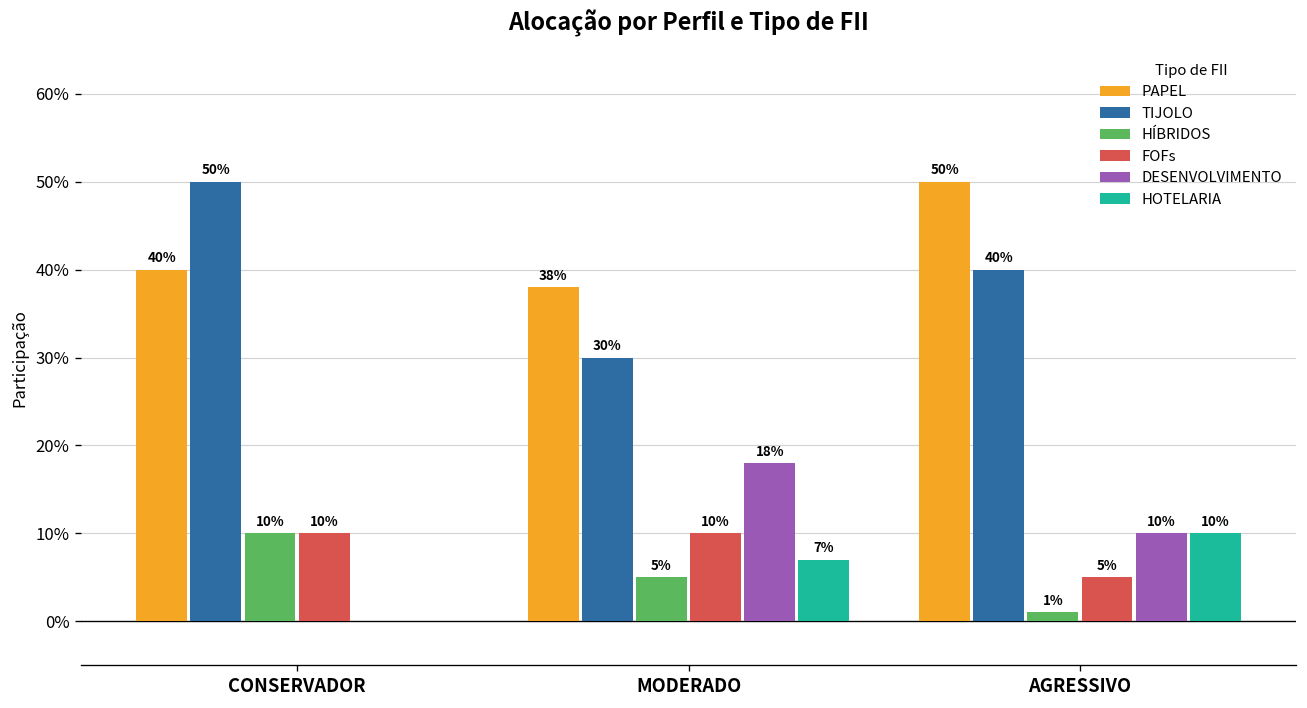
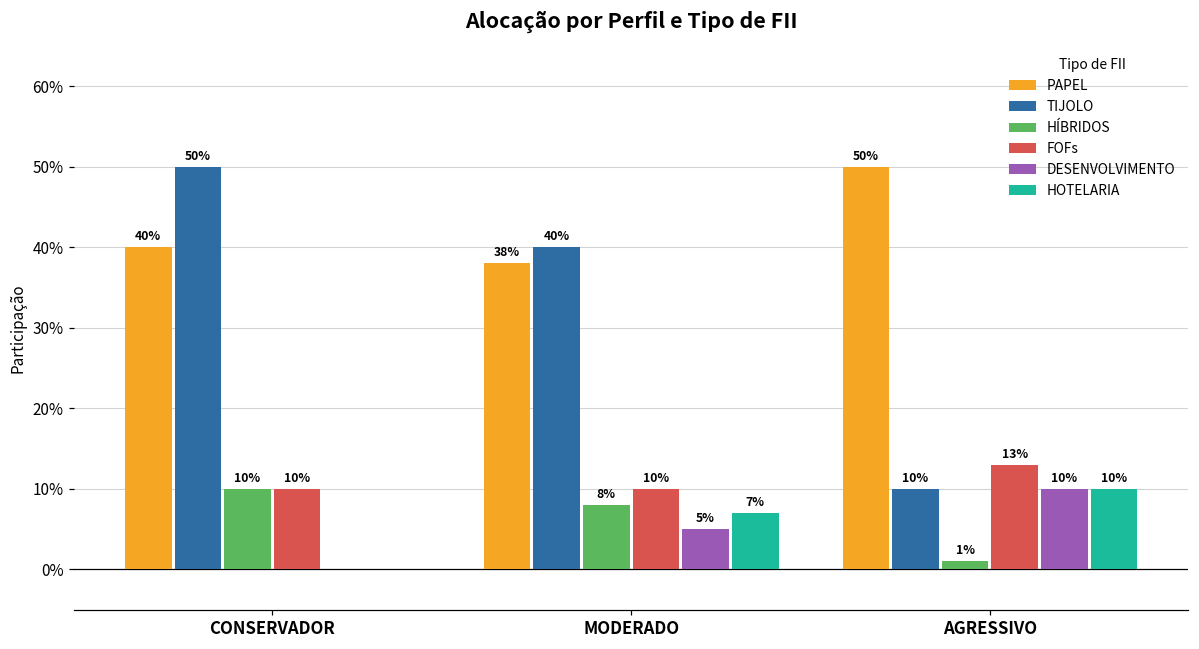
TIJOLO, MODERADO: 30% -> 40%
HÍBRIDOS, MODERADO: 5% -> 8%
DESENVOLVIMENTO, MODERADO: 18% -> 5%
TIJOLO, AGRESSIVO: 40% -> 10%
FOFs, AGRESSIVO: 5% -> 13%
